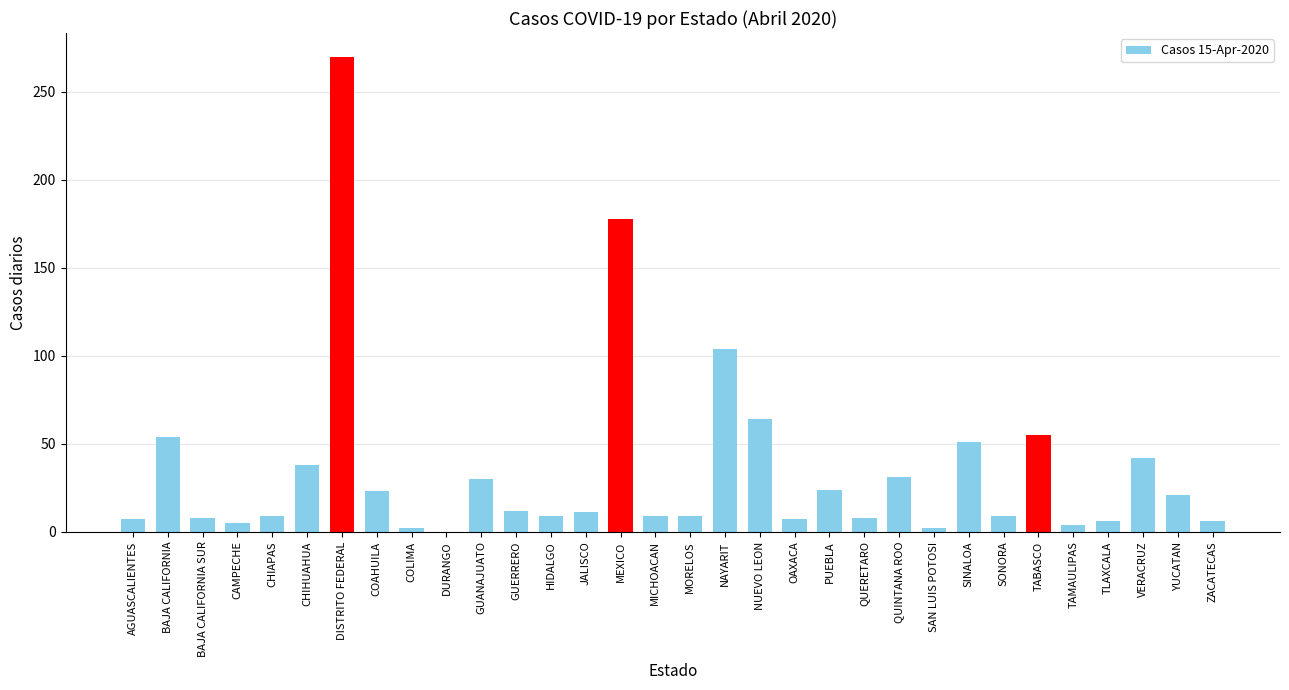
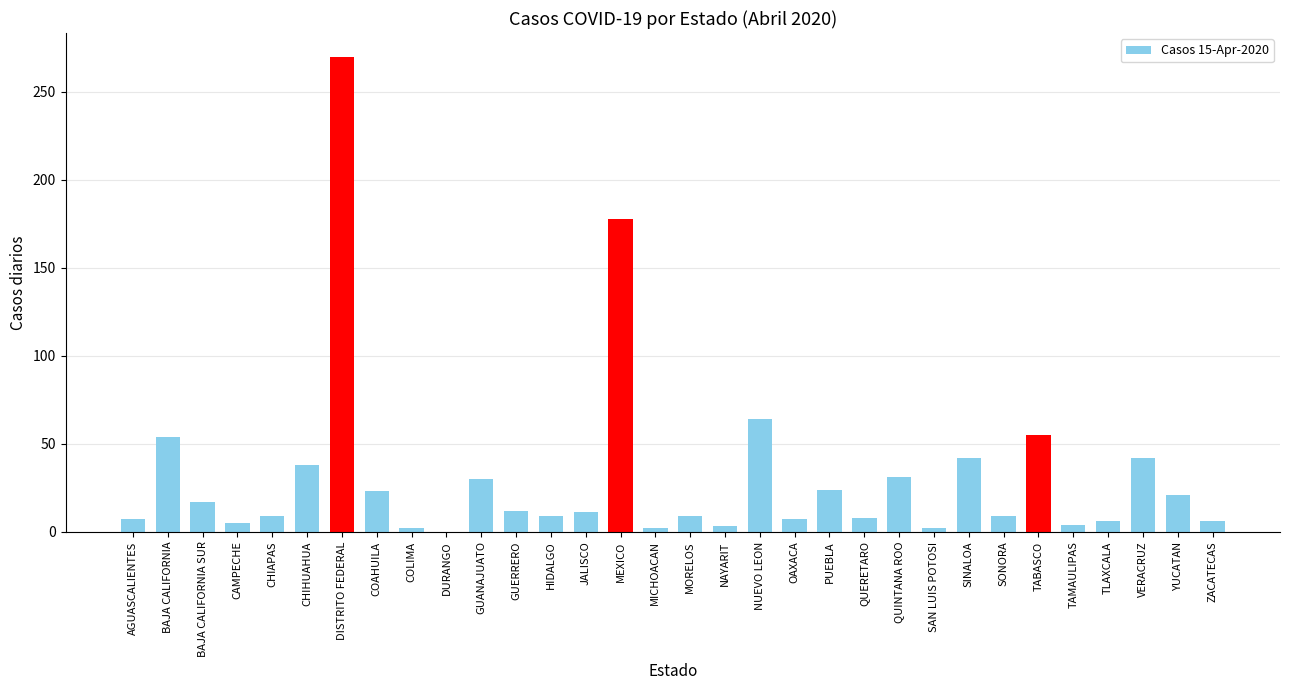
BAJA CALIFORNIA SUR: 8 -> 17
MICHOACAN: 9 -> 2
NAYARIT: 104 -> 3
SINALOA: 51 -> 42
